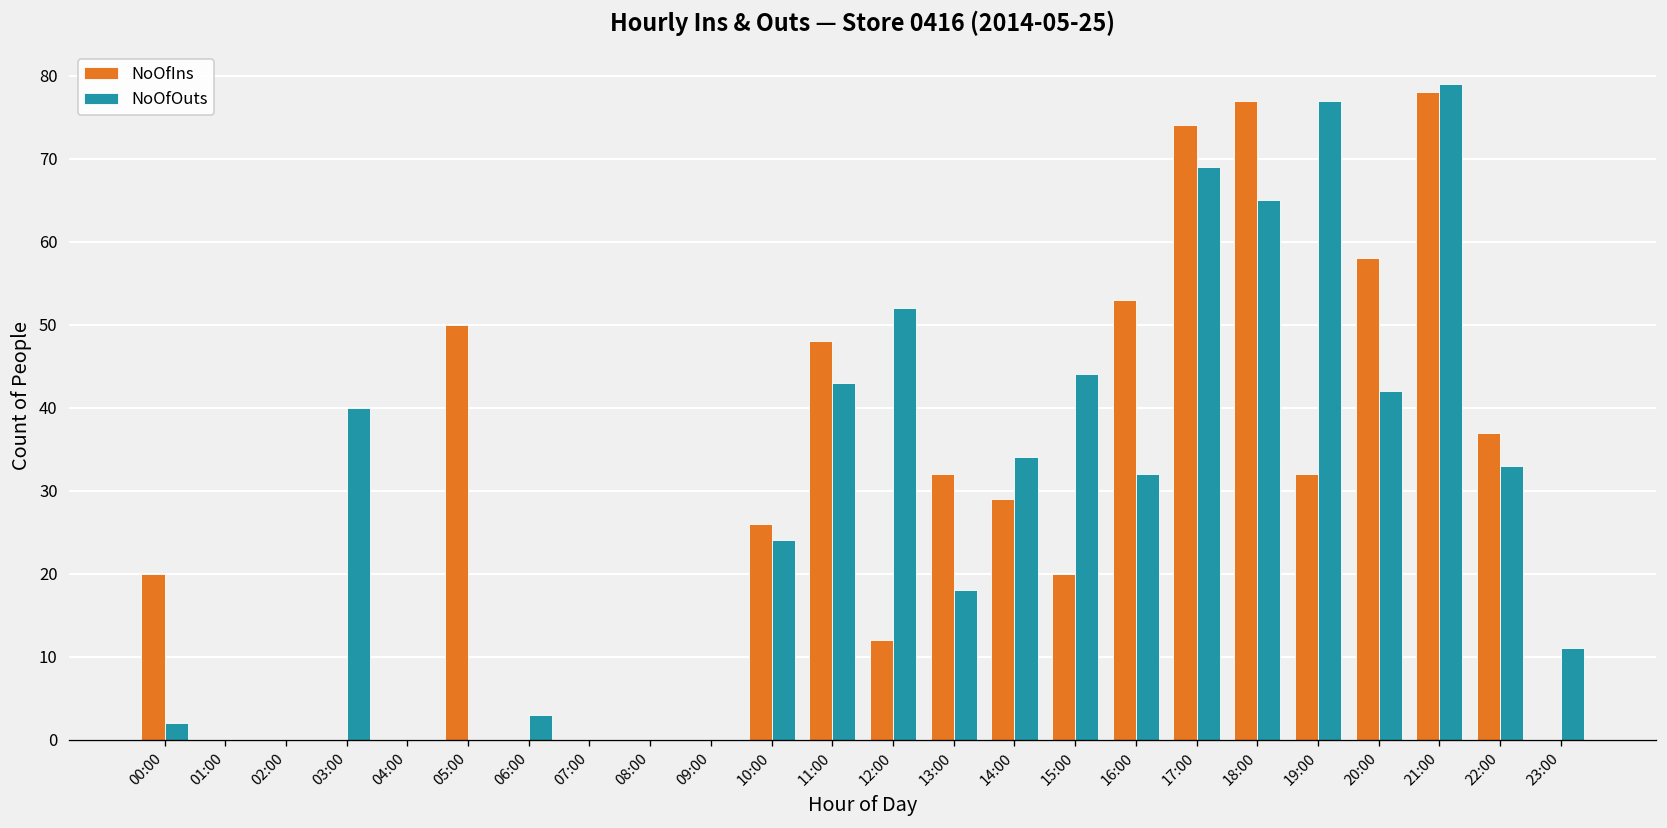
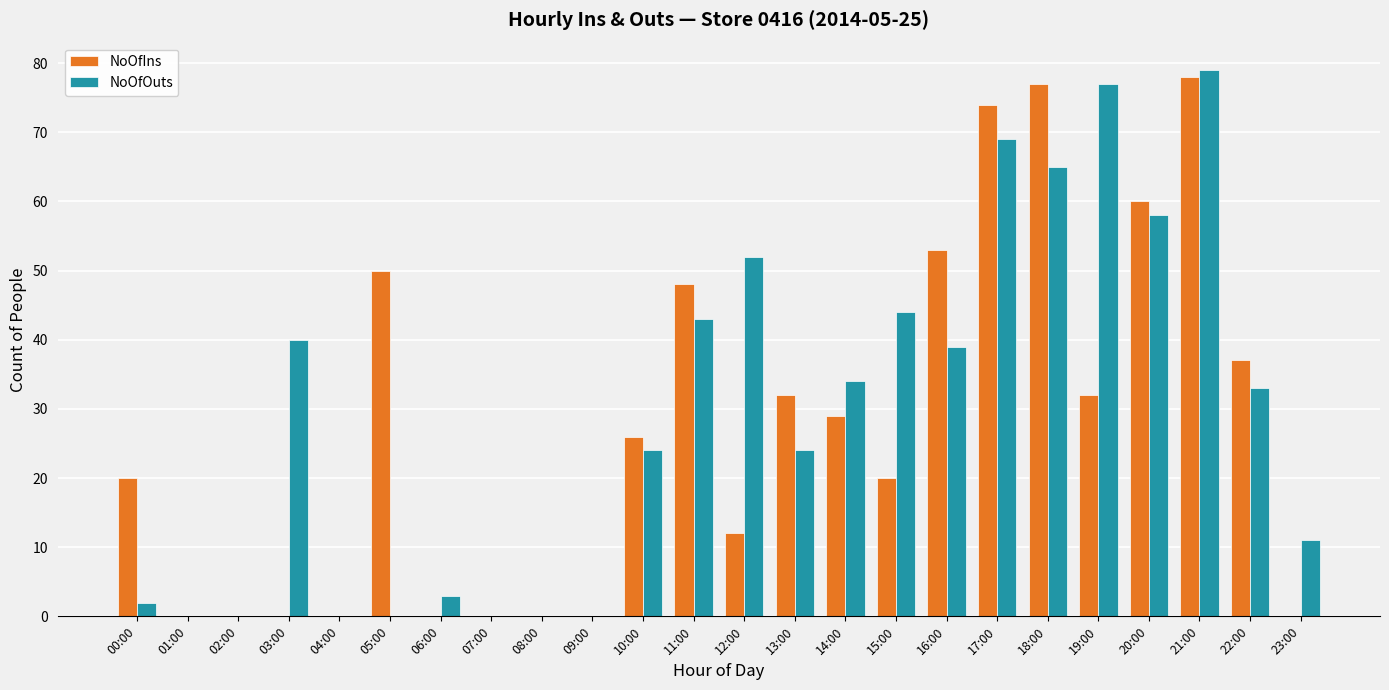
NoOfOuts, 13:00: 18 -> 24
NoOfOuts, 16:00: 32 -> 39
NoOfIns, 20:00: 58 -> 60
NoOfOuts, 20:00: 42 -> 58
